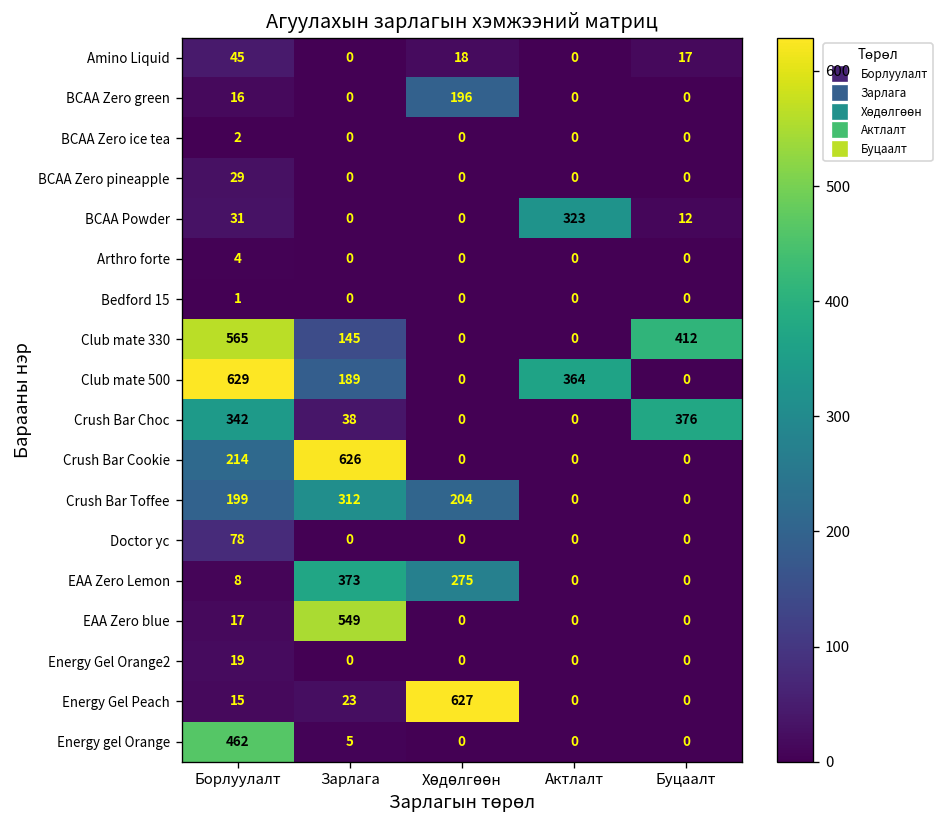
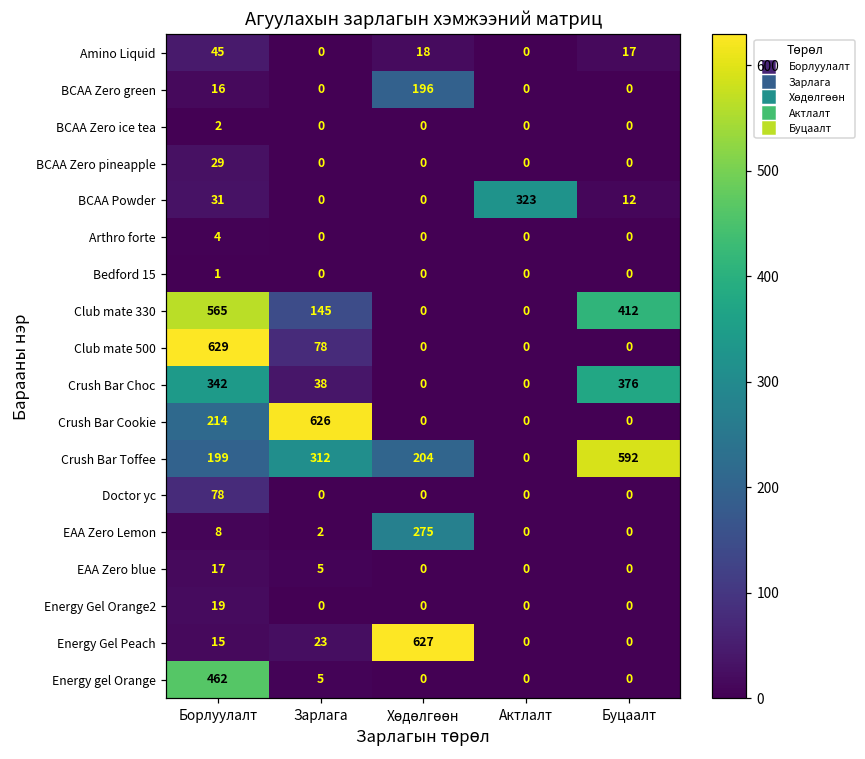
Club mate 500, Зарлага: 189 -> 78
Club mate 500, Актлалт: 364 -> 0
Crush Bar Toffee, Буцаалт: 0 -> 592
EAA Zero Lemon, Зарлага: 373 -> 2
EAA Zero blue, Зарлага: 549 -> 5
